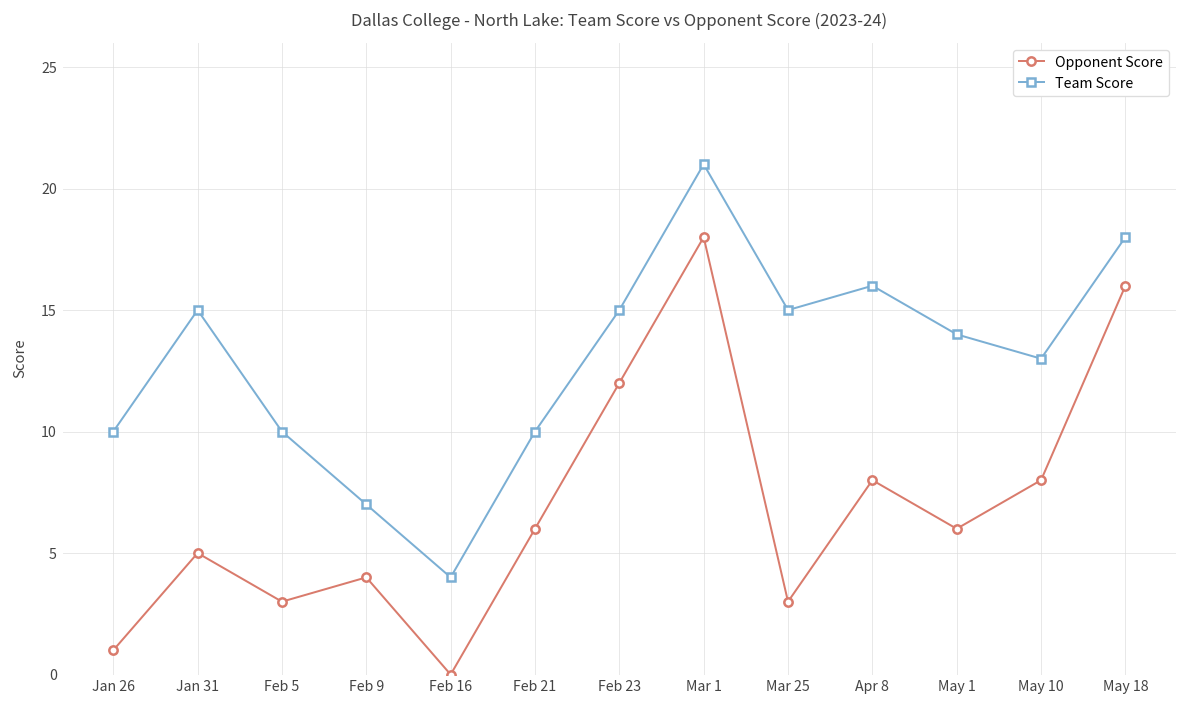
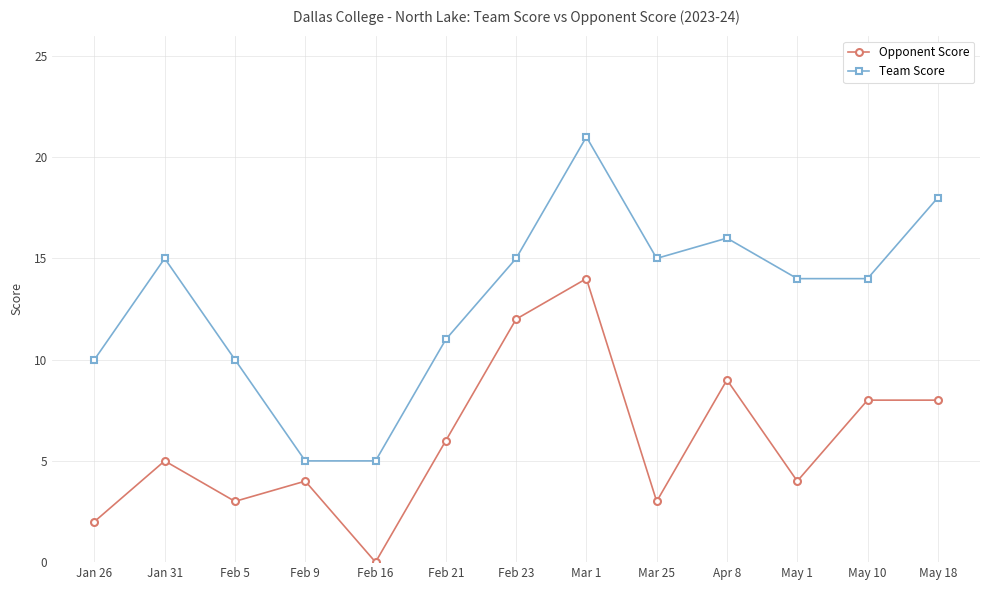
Opponent Score, Jan 26: 1 -> 2
Team Score, Feb 9: 7 -> 5
Team Score, Feb 16: 4 -> 5
Team Score, Feb 21: 10 -> 11
Opponent Score, Mar 1: 18 -> 14
Opponent Score, Apr 8: 8 -> 9
Opponent Score, May 1: 6 -> 4
Team Score, May 10: 13 -> 14
Opponent Score, May 18: 16 -> 8
